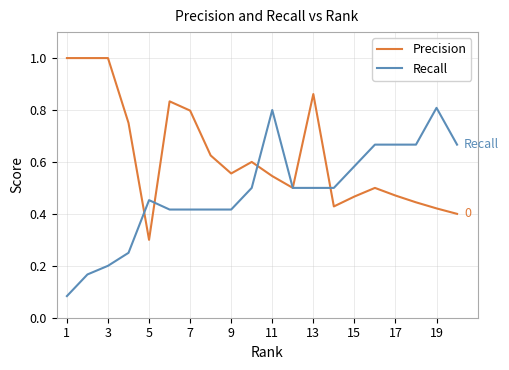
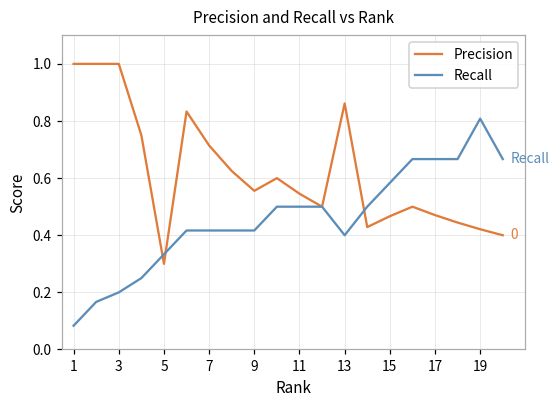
Recall, 5: 0.45 -> 0.33
Precision, 7: 0.80 -> 0.71
Recall, 11: 0.8 -> 0.5
Recall, 13: 0.5 -> 0.4
